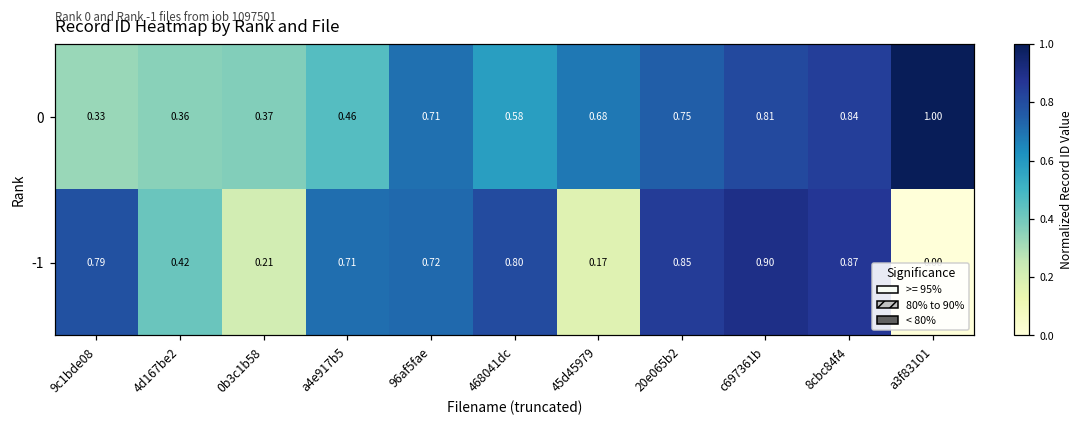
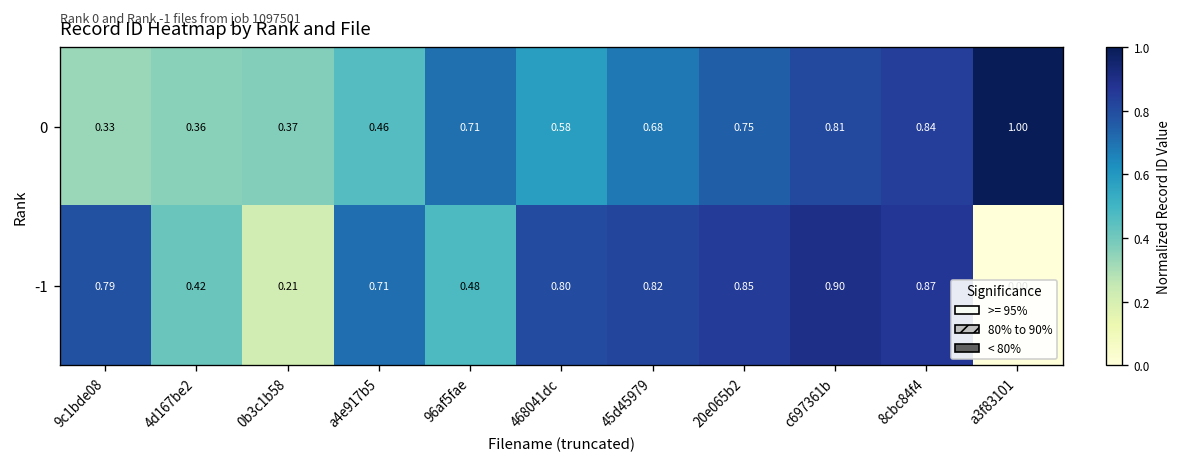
-1, 96af5fae: 0.72 -> 0.48
-1, 45d45979: 0.17 -> 0.82
